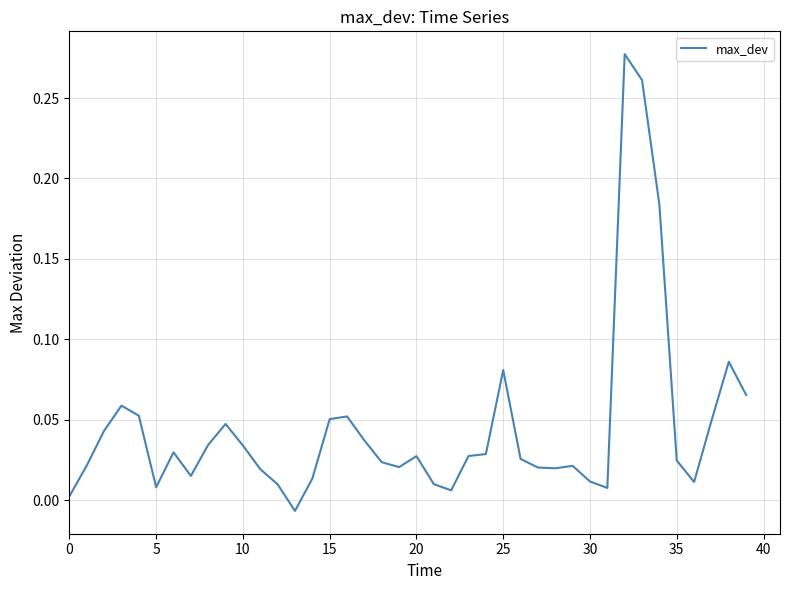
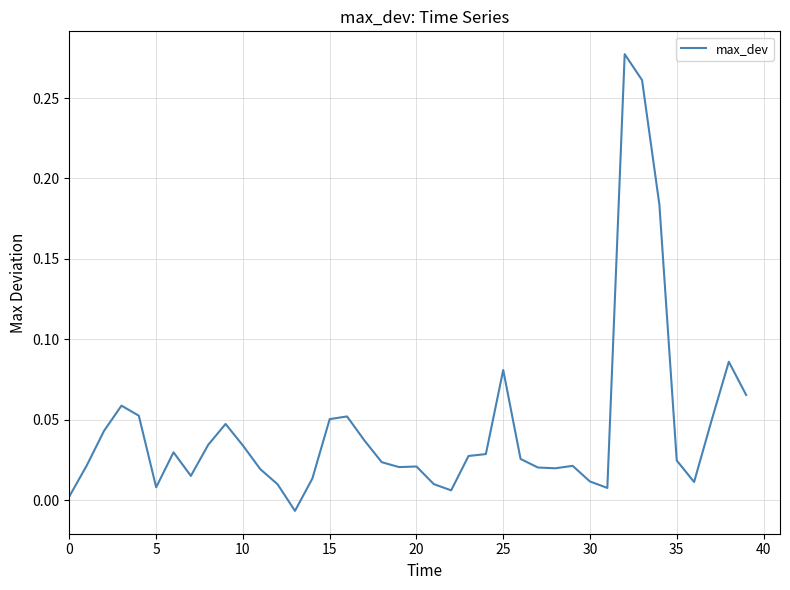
20: 0.027 -> 0.021
